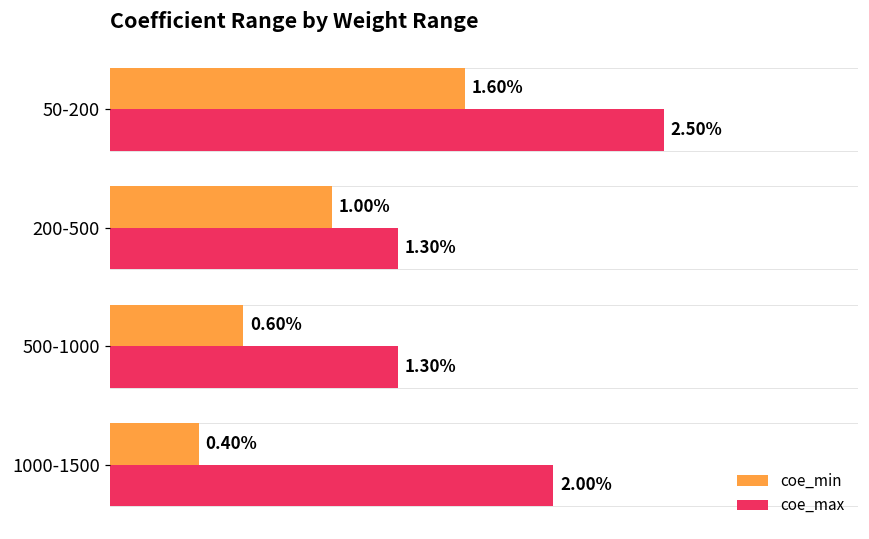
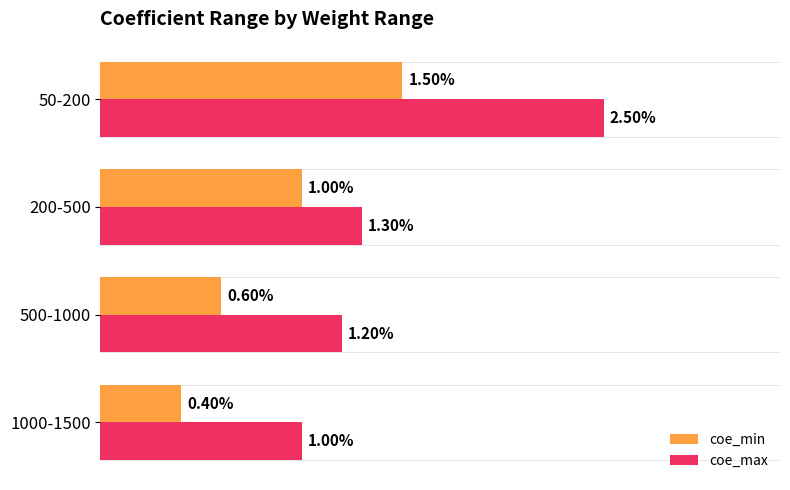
coe_min, 50-200: 1.60% -> 1.50%
coe_max, 500-1000: 1.30% -> 1.20%
coe_max, 1000-1500: 2.00% -> 1.00%
